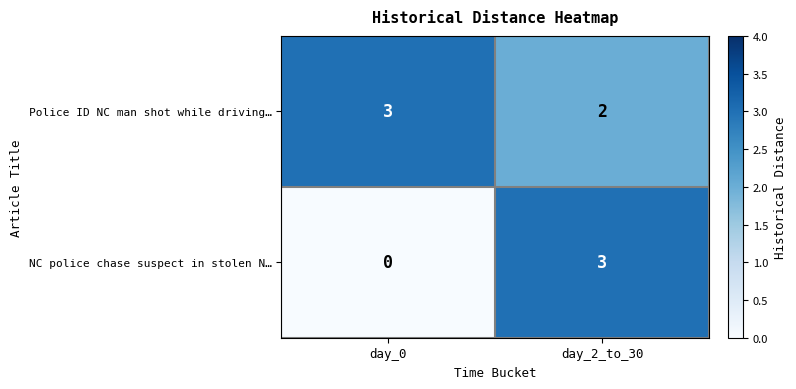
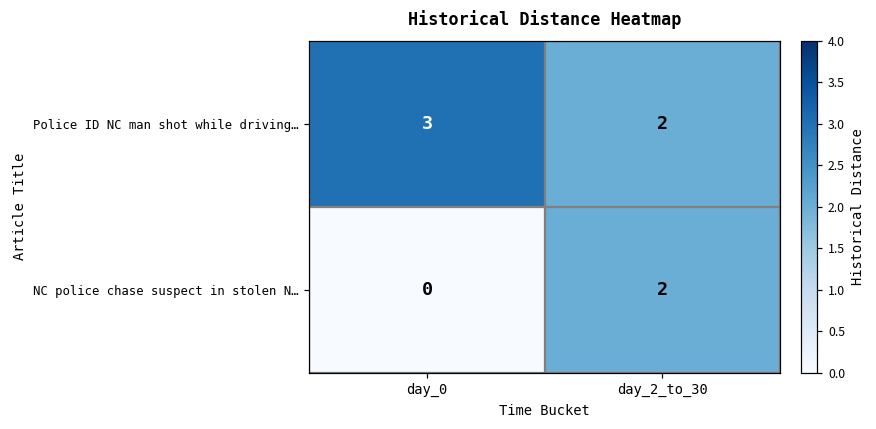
NC police chase suspect in stolen N…, day_2_to_30: 3 -> 2
